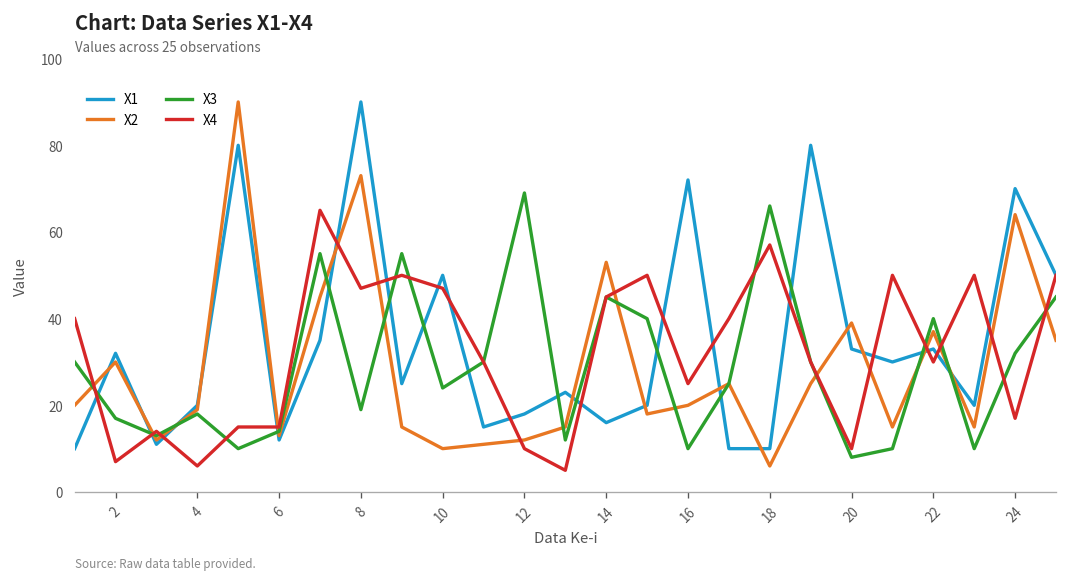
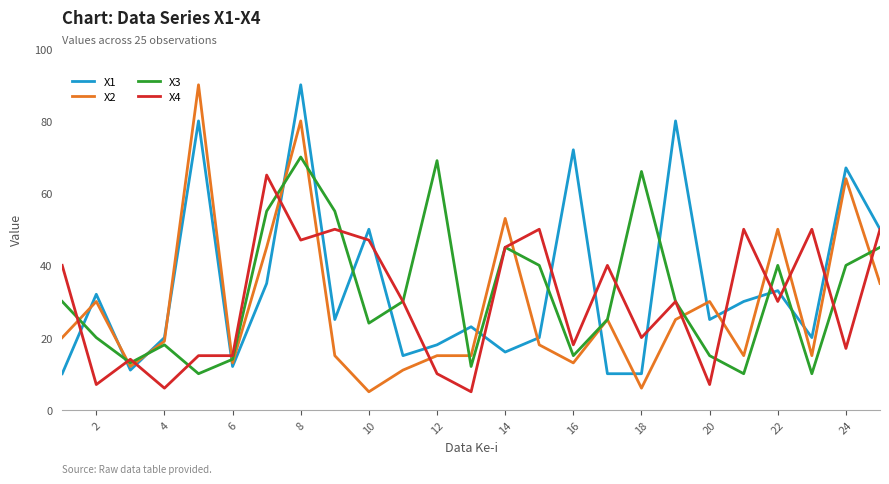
X3, 2: 17 -> 20
X2, 8: 73 -> 80
X3, 8: 19 -> 70
X2, 10: 10 -> 5
X2, 12: 12 -> 15
X2, 16: 20 -> 13
X3, 16: 10 -> 15
X4, 16: 25 -> 18
X4, 18: 57 -> 20
X1, 20: 33 -> 25
X2, 20: 39 -> 30
X3, 20: 8 -> 15
X4, 20: 10 -> 7
X2, 22: 37 -> 50
X1, 24: 70 -> 67
X3, 24: 32 -> 40
